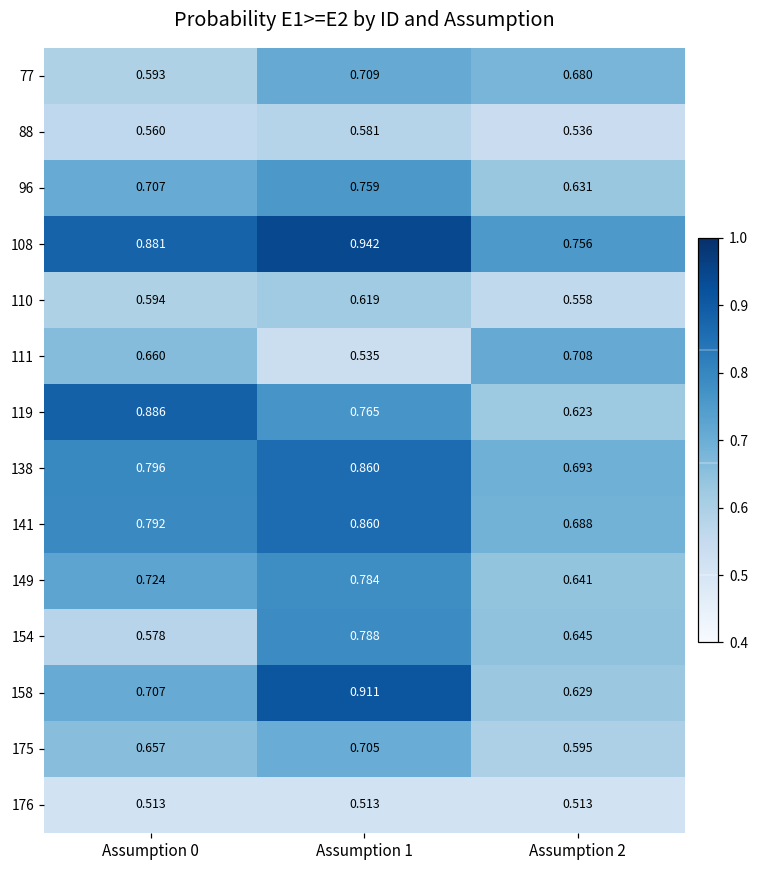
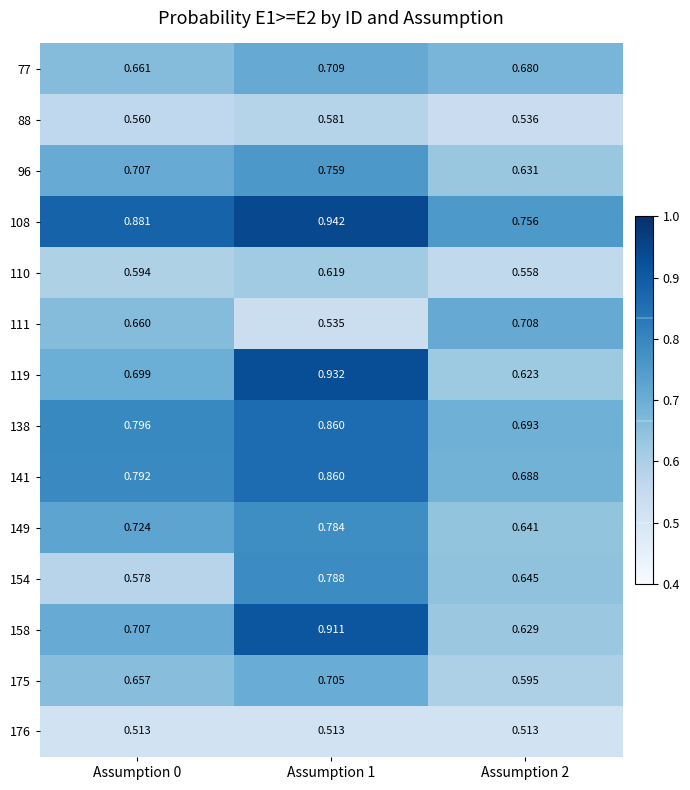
77, Assumption 0: 0.593 -> 0.661
119, Assumption 0: 0.886 -> 0.699
119, Assumption 1: 0.765 -> 0.932
